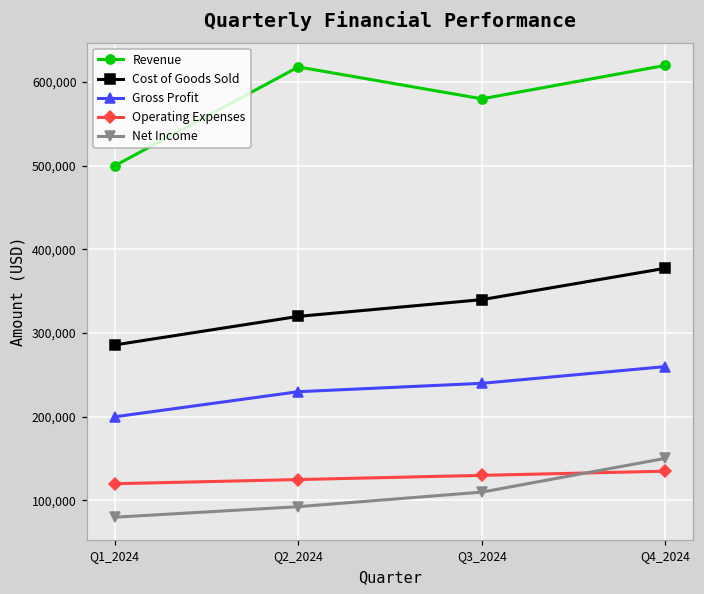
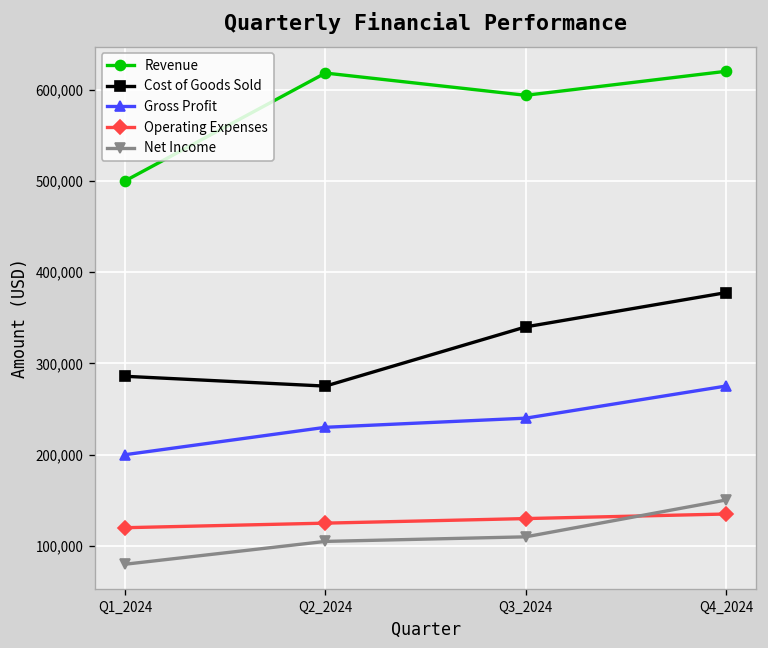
Cost of Goods Sold, Q2_2024: 320,000 -> 280,000
Net Income, Q2_2024: 90,000 -> 110,000
Revenue, Q3_2024: 580,000 -> 590,000
Gross Profit, Q4_2024: 260,000 -> 280,000
